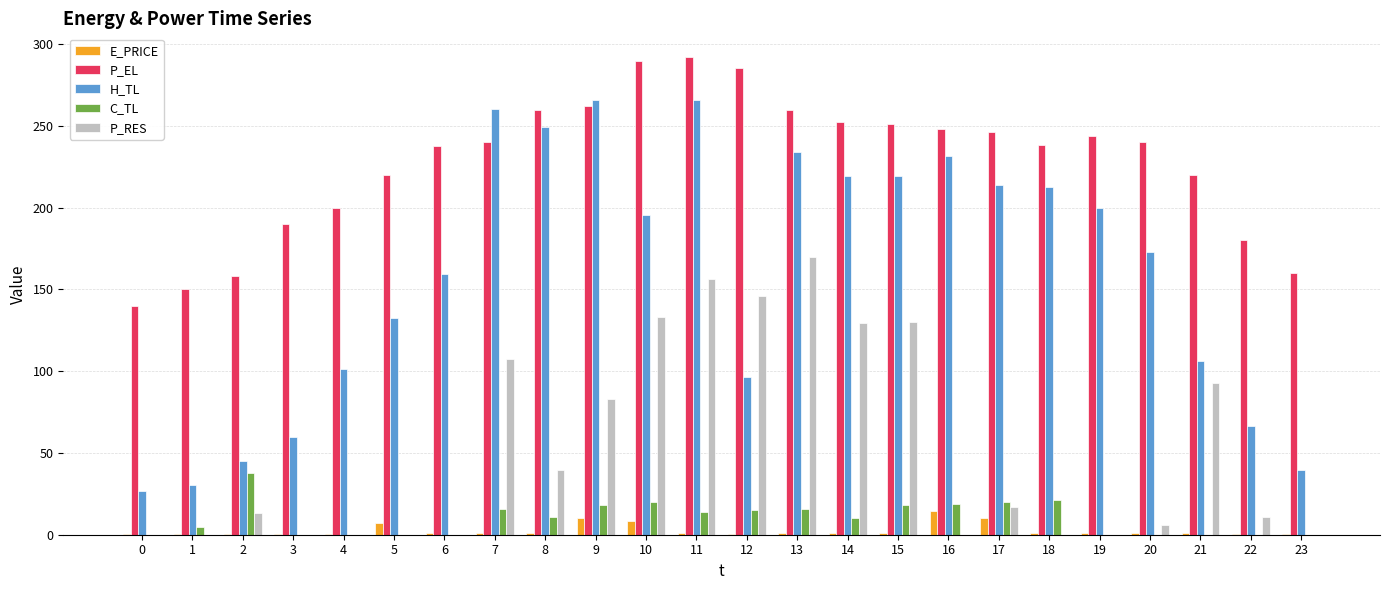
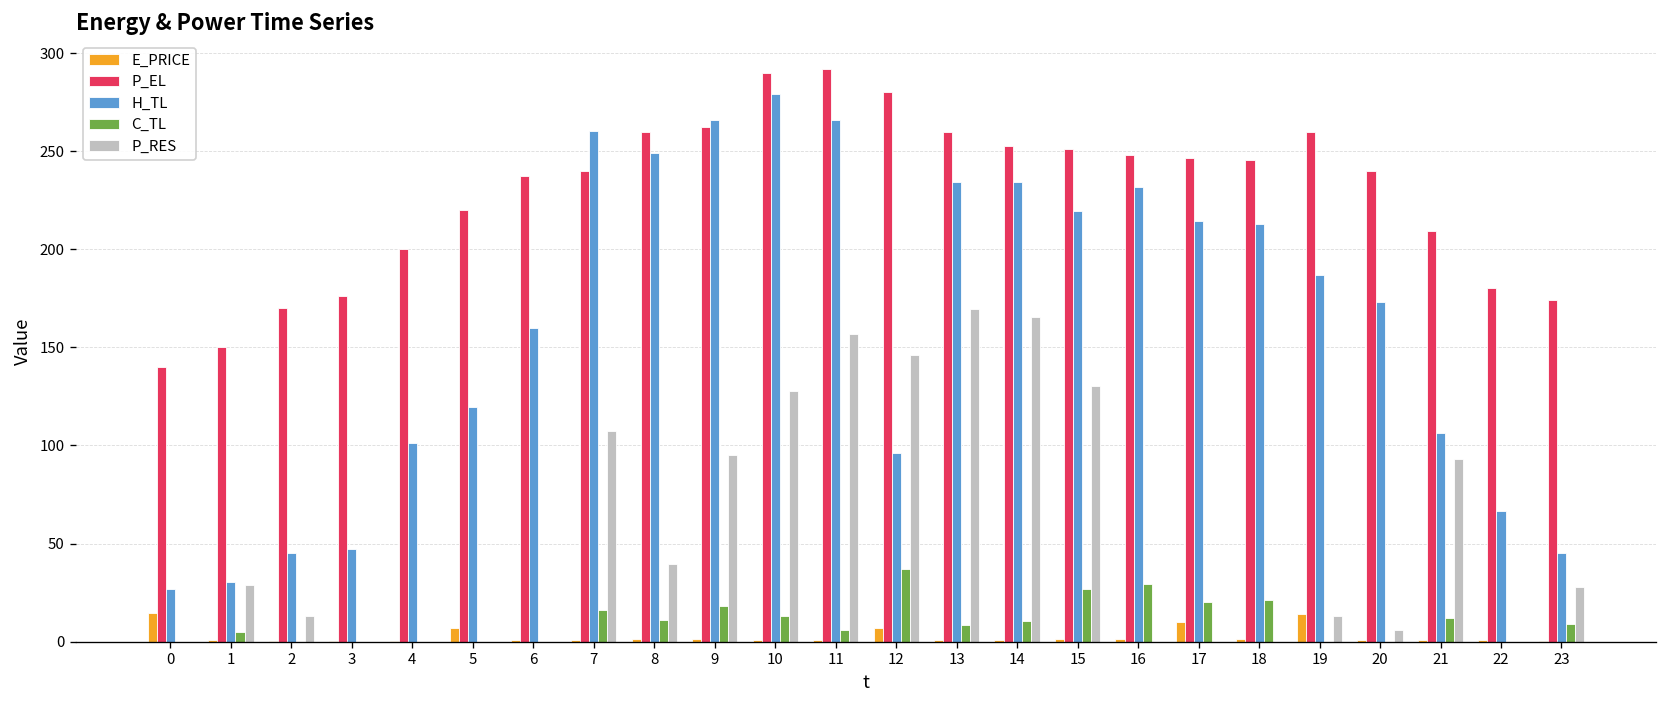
E_PRICE, 0: 0 -> 15
P_RES, 1: 0 -> 29
P_EL, 2: 158 -> 170
C_TL, 2: 38 -> 0
P_EL, 3: 190 -> 176
H_TL, 3: 60 -> 47
H_TL, 5: 133 -> 120
E_PRICE, 9: 11 -> 1
P_RES, 9: 83 -> 95
E_PRICE, 10: 8 -> 1
H_TL, 10: 196 -> 279
C_TL, 10: 20 -> 13
P_RES, 10: 133 -> 128
C_TL, 11: 14 -> 6
E_PRICE, 12: 1 -> 7
P_EL, 12: 285 -> 280
C_TL, 12: 15 -> 37
C_TL, 13: 16 -> 9
H_TL, 14: 219 -> 234
P_RES, 14: 129 -> 166
C_TL, 15: 18 -> 27
E_PRICE, 16: 15 -> 1
C_TL, 16: 19 -> 29
P_RES, 17: 17 -> 0
P_EL, 18: 238 -> 246
E_PRICE, 19: 1 -> 14
P_EL, 19: 244 -> 260
H_TL, 19: 200 -> 187
P_RES, 19: 0 -> 13
P_EL, 21: 220 -> 209
C_TL, 21: 0 -> 12
P_RES, 22: 11 -> 0
P_EL, 23: 160 -> 174
H_TL, 23: 40 -> 45
C_TL, 23: 0 -> 9
P_RES, 23: 0 -> 28
